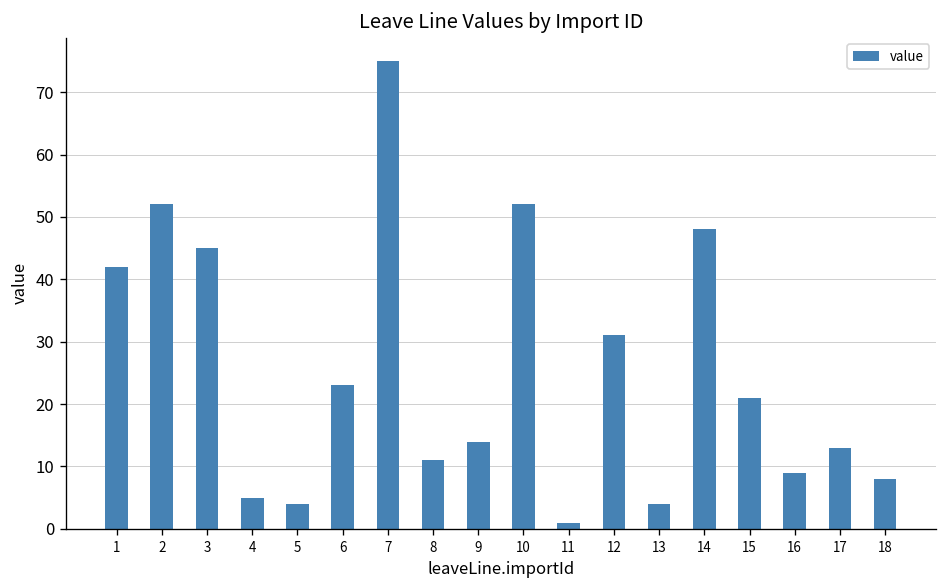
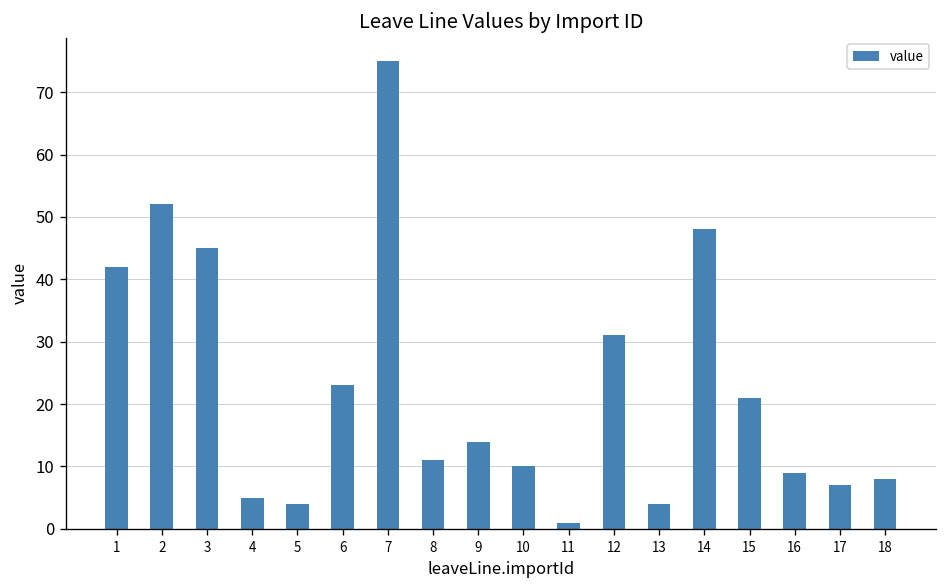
10: 52 -> 10
17: 13 -> 7
